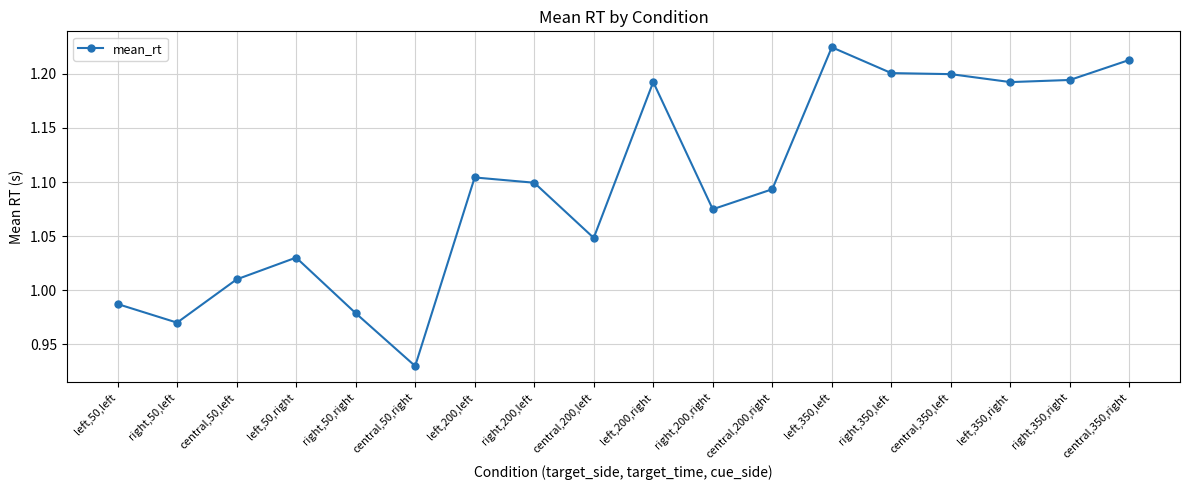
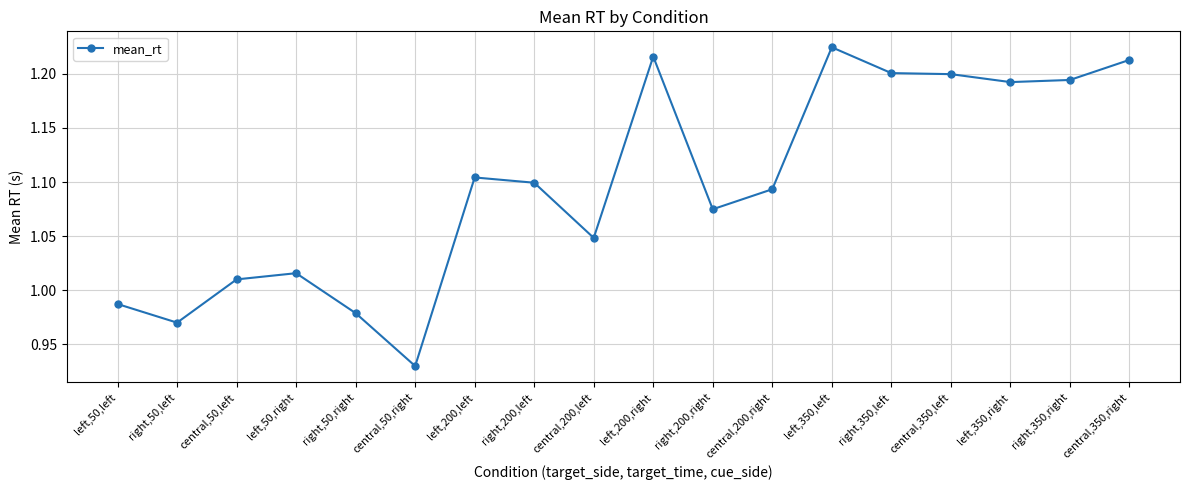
left,50,right: 1.030 -> 1.016
left,200,right: 1.192 -> 1.216
